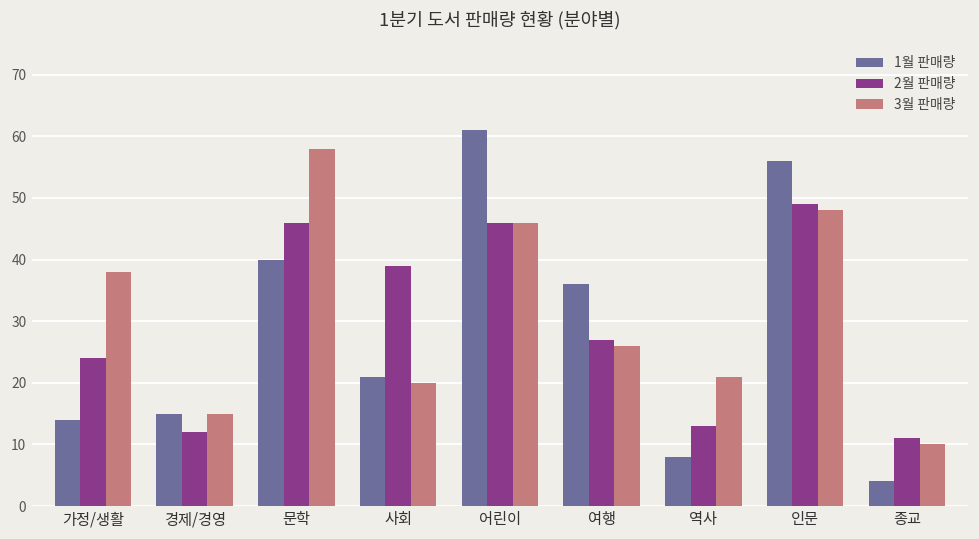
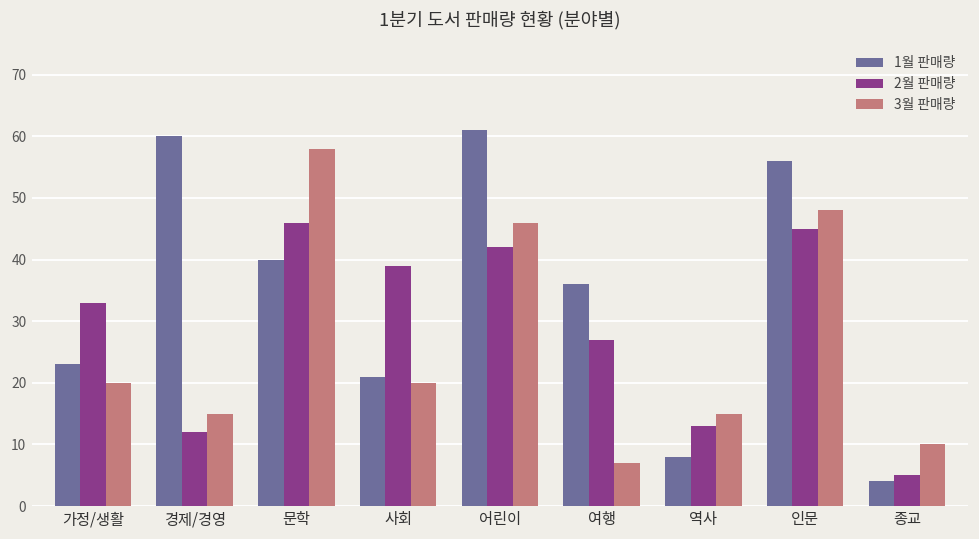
1월 판매량, 가정/생활: 14 -> 23
2월 판매량, 가정/생활: 24 -> 33
3월 판매량, 가정/생활: 38 -> 20
1월 판매량, 경제/경영: 15 -> 60
2월 판매량, 어린이: 46 -> 42
3월 판매량, 여행: 26 -> 7
3월 판매량, 역사: 21 -> 15
2월 판매량, 인문: 49 -> 45
2월 판매량, 종교: 11 -> 5
